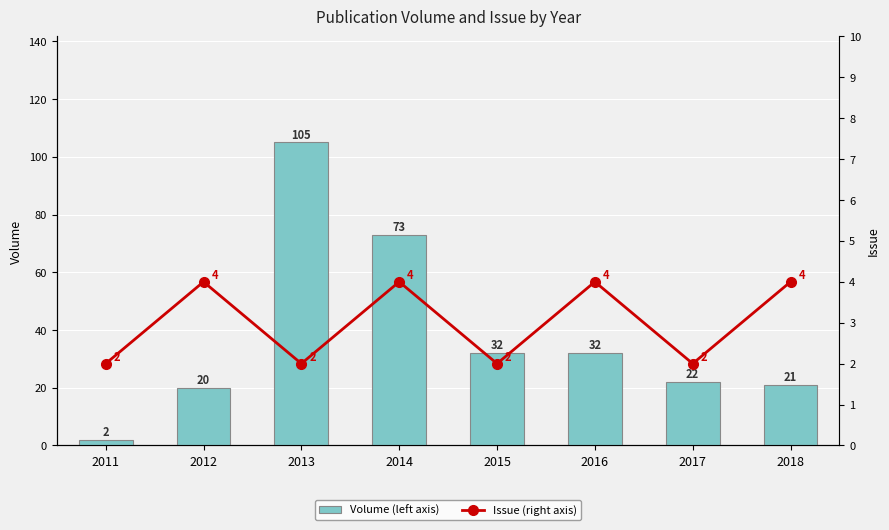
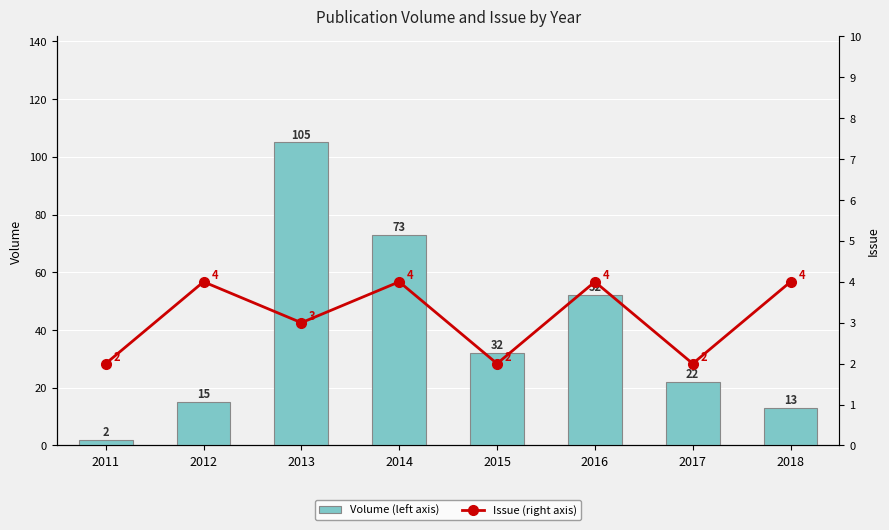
Volume (left axis), 2012: 20 -> 15
Volume (left axis), 2016: 32 -> 52
Volume (left axis), 2018: 21 -> 13
Issue (right axis), 2013: 2 -> 3
